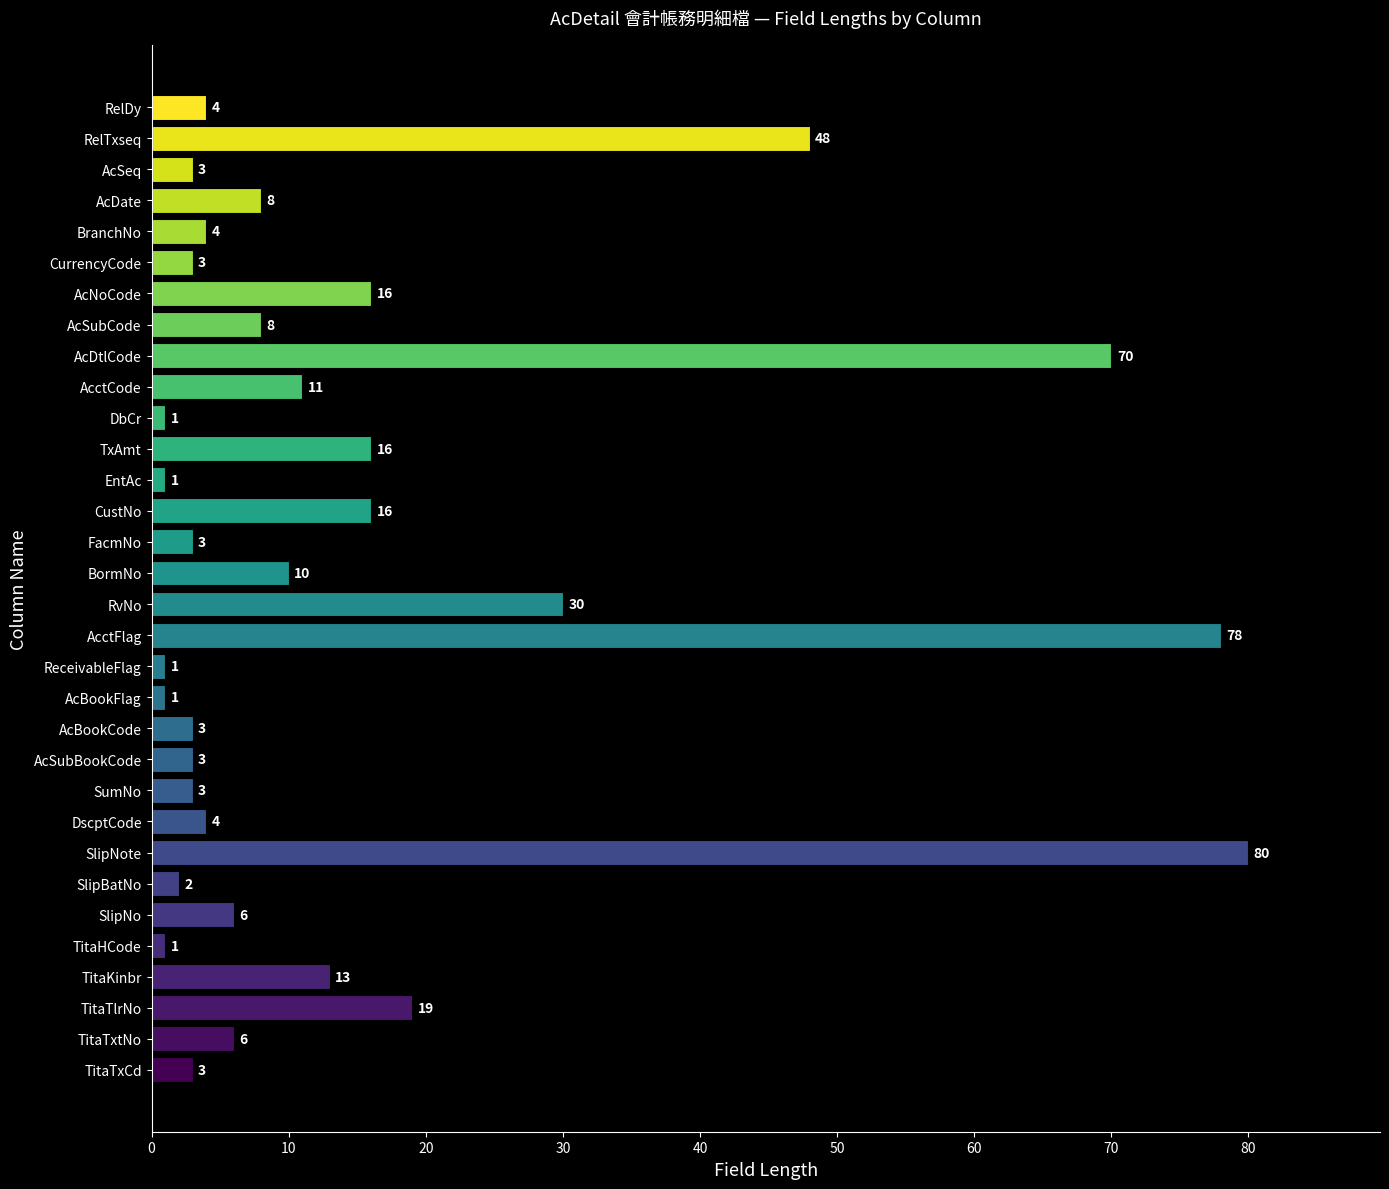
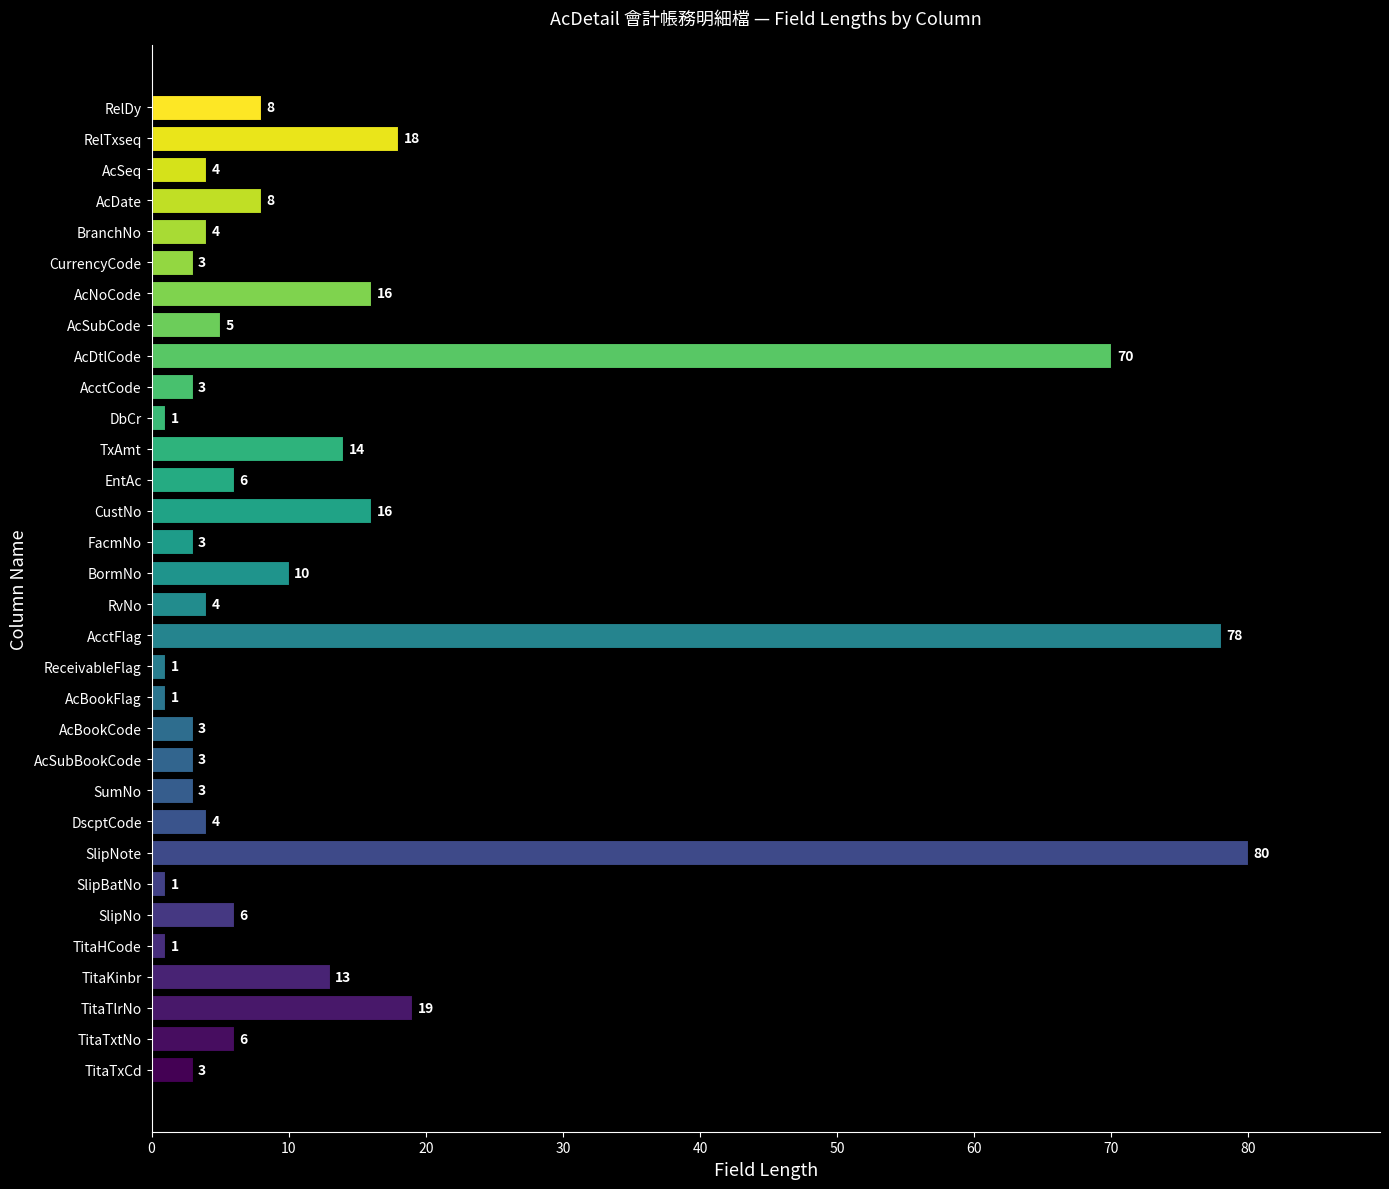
RelDy: 4 -> 8
RelTxseq: 48 -> 18
AcSeq: 3 -> 4
AcSubCode: 8 -> 5
AcctCode: 11 -> 3
TxAmt: 16 -> 14
EntAc: 1 -> 6
RvNo: 30 -> 4
SlipBatNo: 2 -> 1
